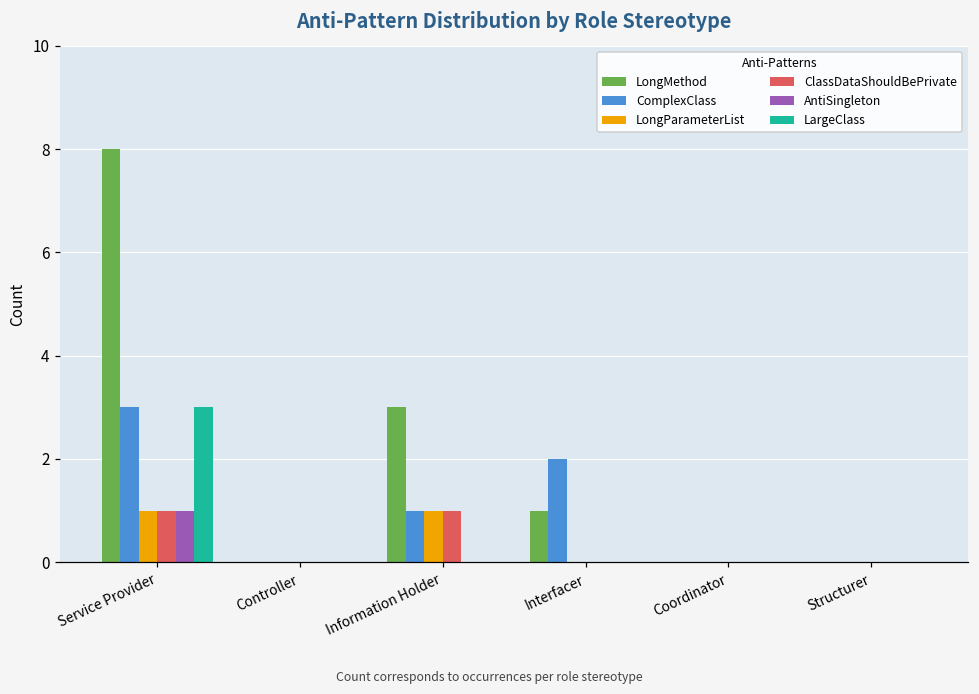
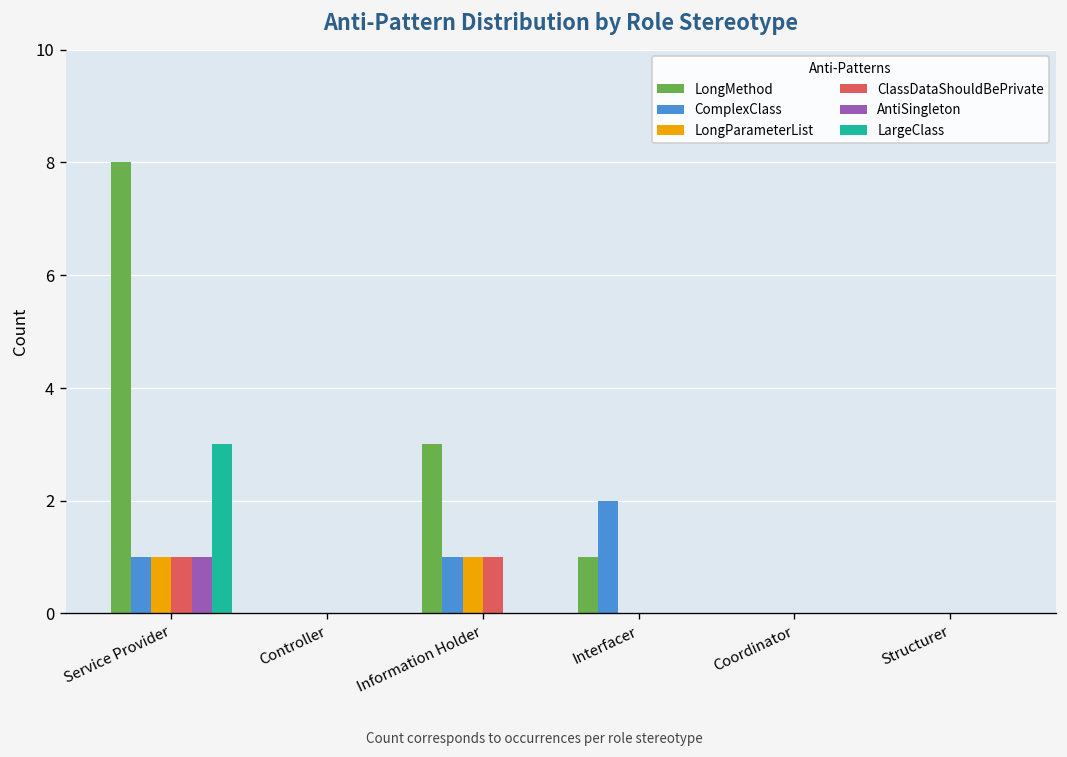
ComplexClass, Service Provider: 3 -> 1
